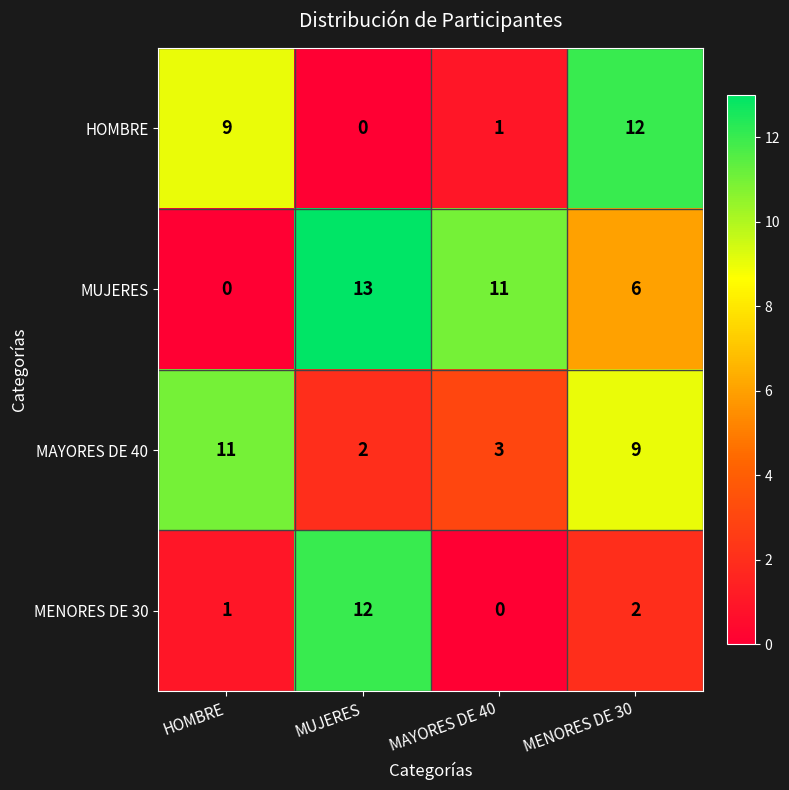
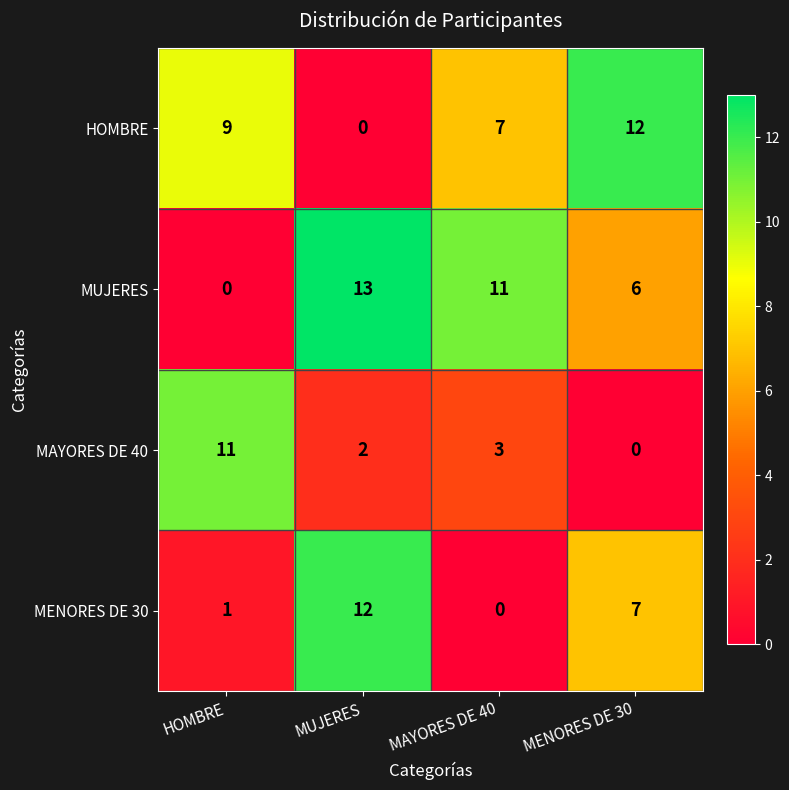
HOMBRE, MAYORES DE 40: 1 -> 7
MAYORES DE 40, MENORES DE 30: 9 -> 0
MENORES DE 30, MENORES DE 30: 2 -> 7
